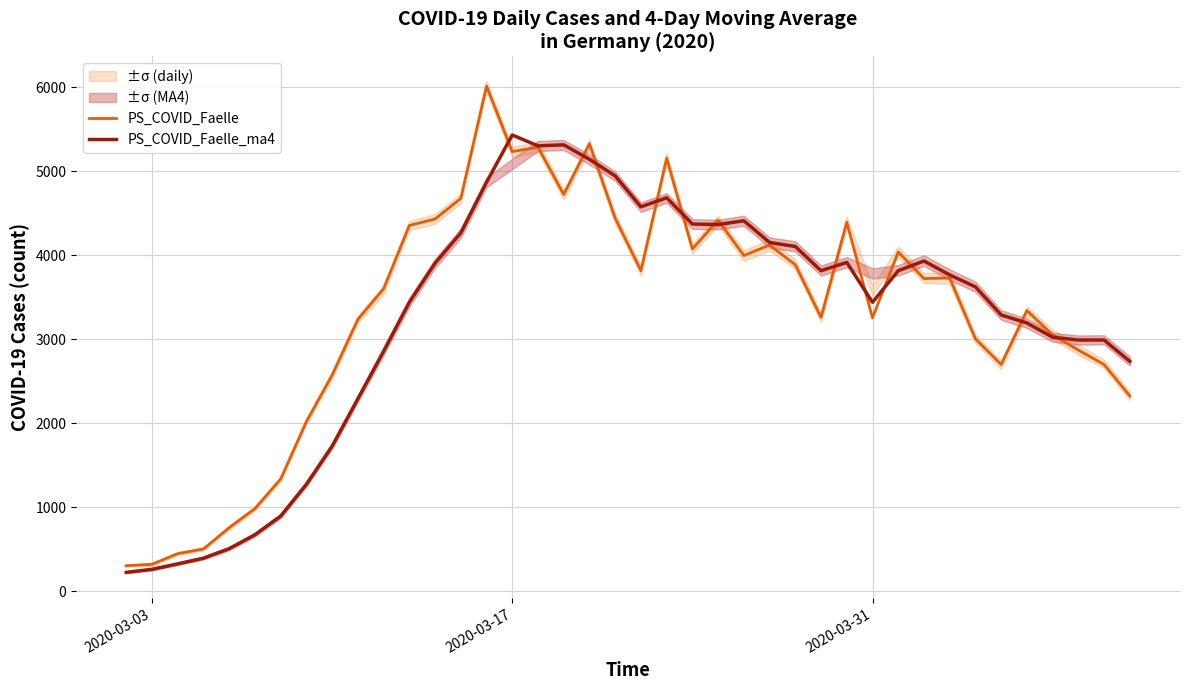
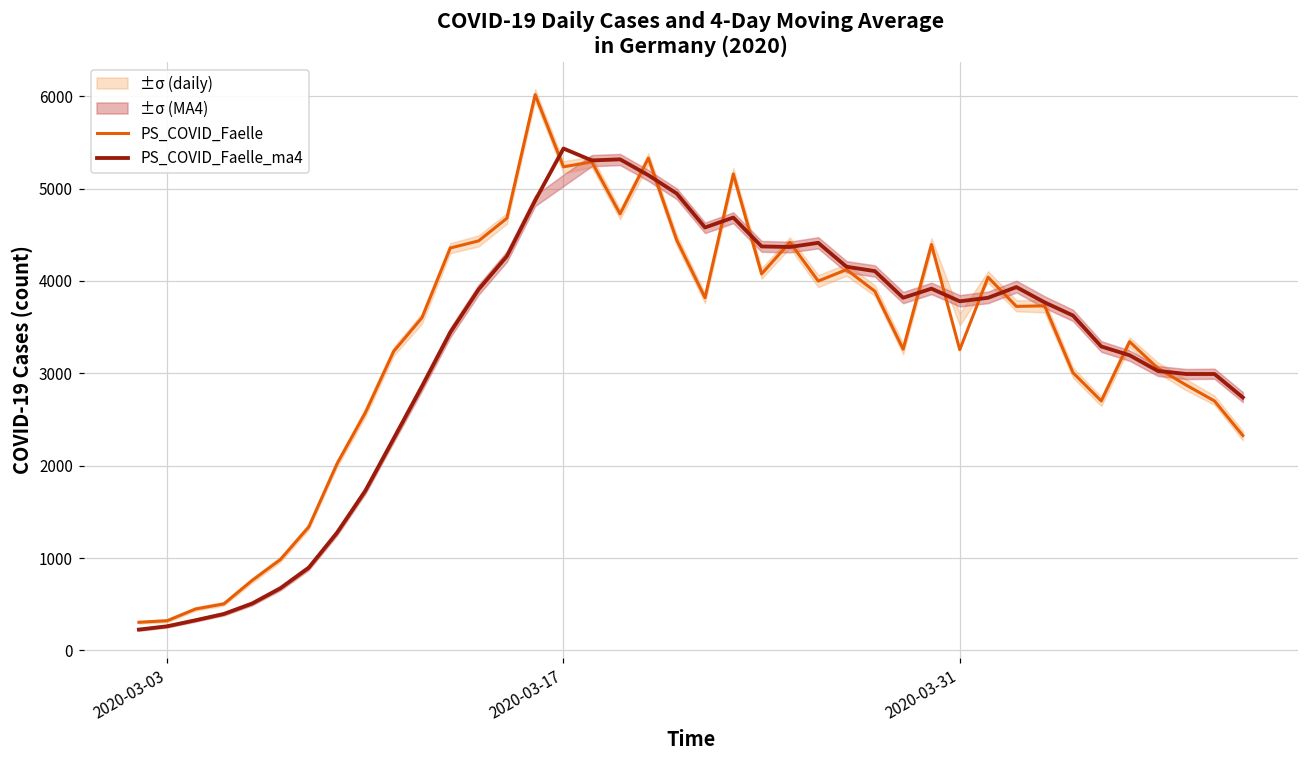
PS_COVID_Faelle_ma4, 2020-03-31: 3400 -> 3800
